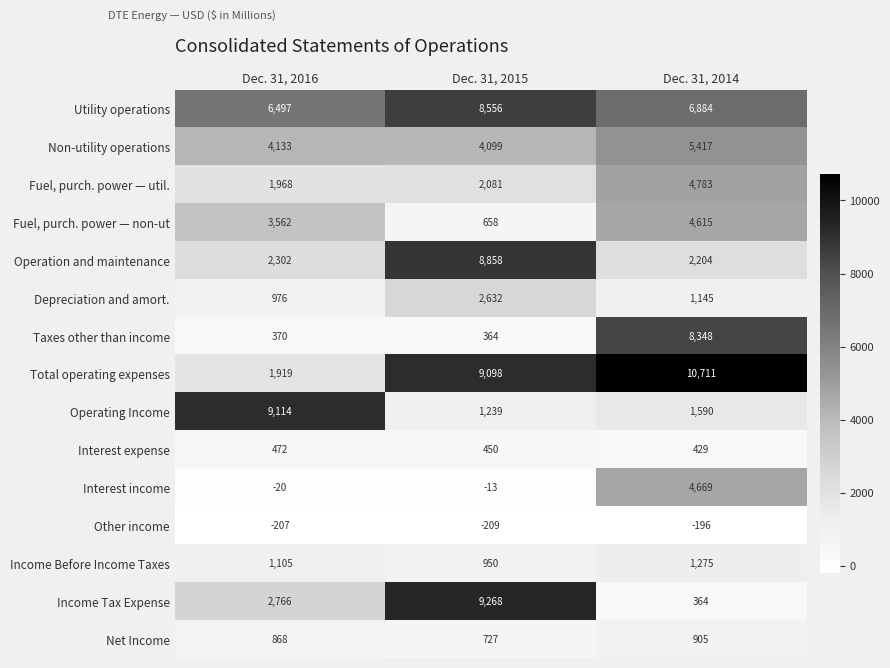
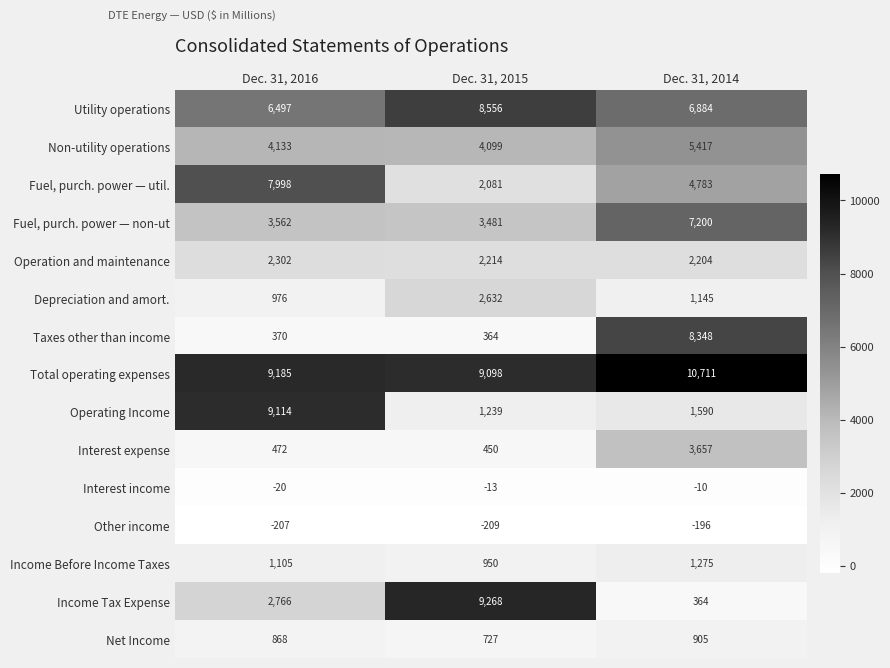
Fuel, purch. power — util., Dec. 31, 2016: 1,968 -> 7,998
Fuel, purch. power — non-ut, Dec. 31, 2015: 658 -> 3,481
Fuel, purch. power — non-ut, Dec. 31, 2014: 4,615 -> 7,200
Operation and maintenance, Dec. 31, 2015: 8,858 -> 2,214
Total operating expenses, Dec. 31, 2016: 1,919 -> 9,185
Interest expense, Dec. 31, 2014: 429 -> 3,657
Interest income, Dec. 31, 2014: 4,669 -> -10
